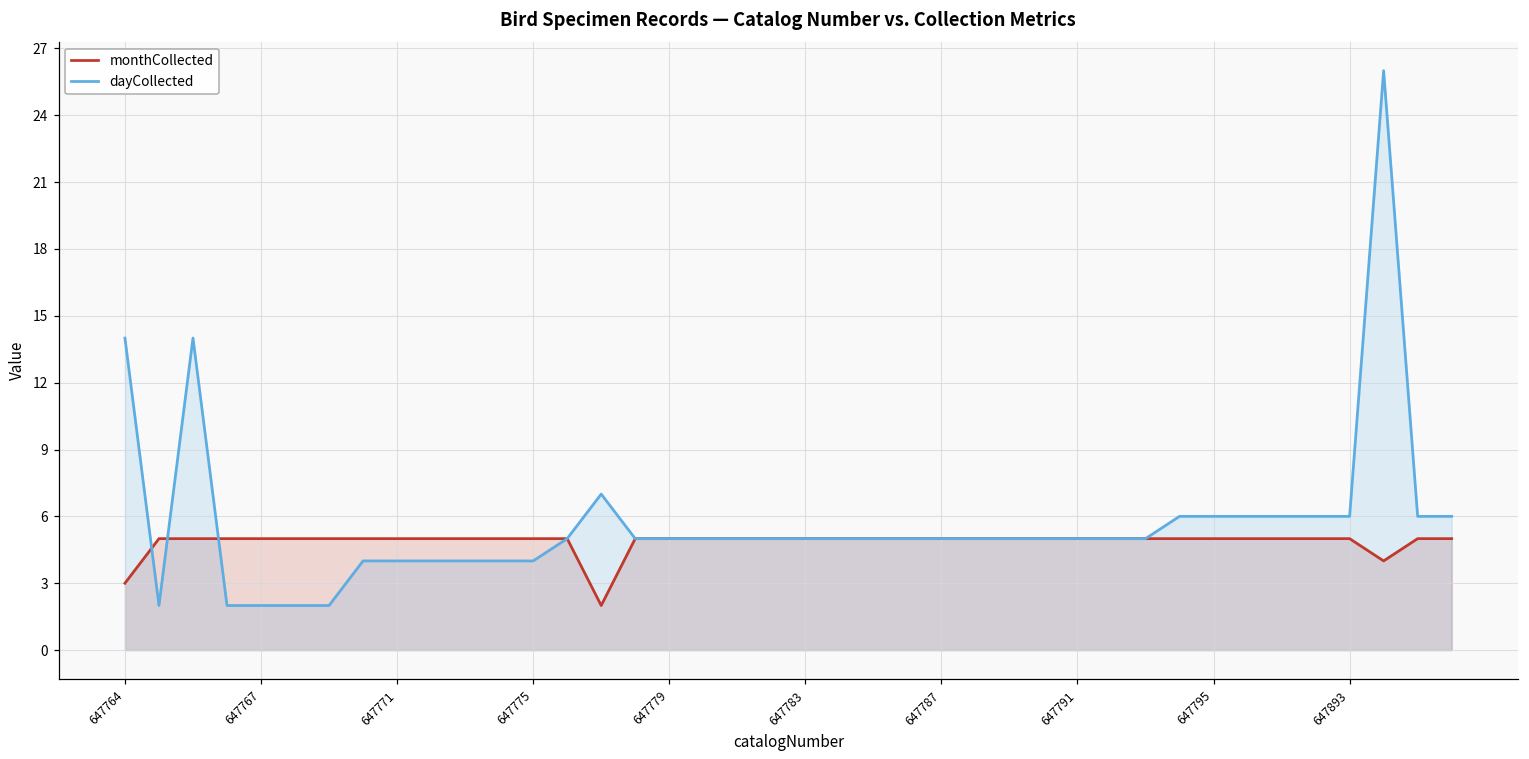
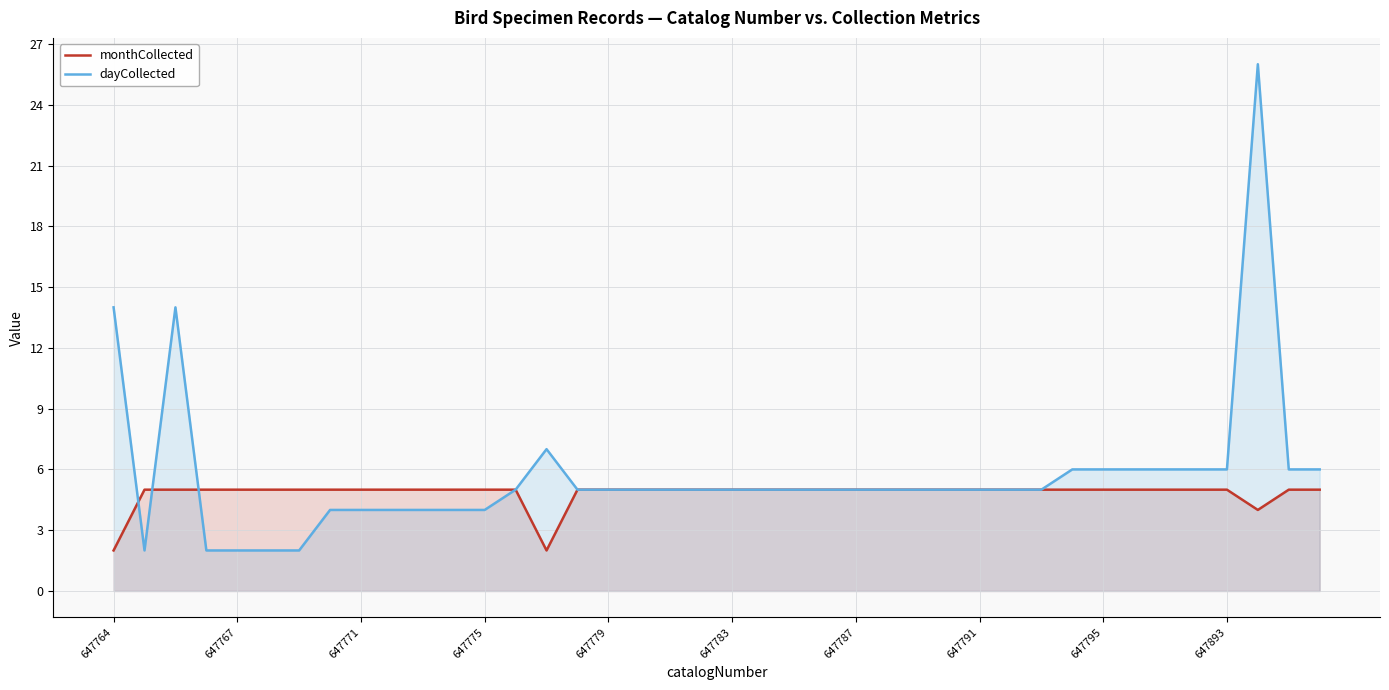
monthCollected, 647764: 3 -> 2
